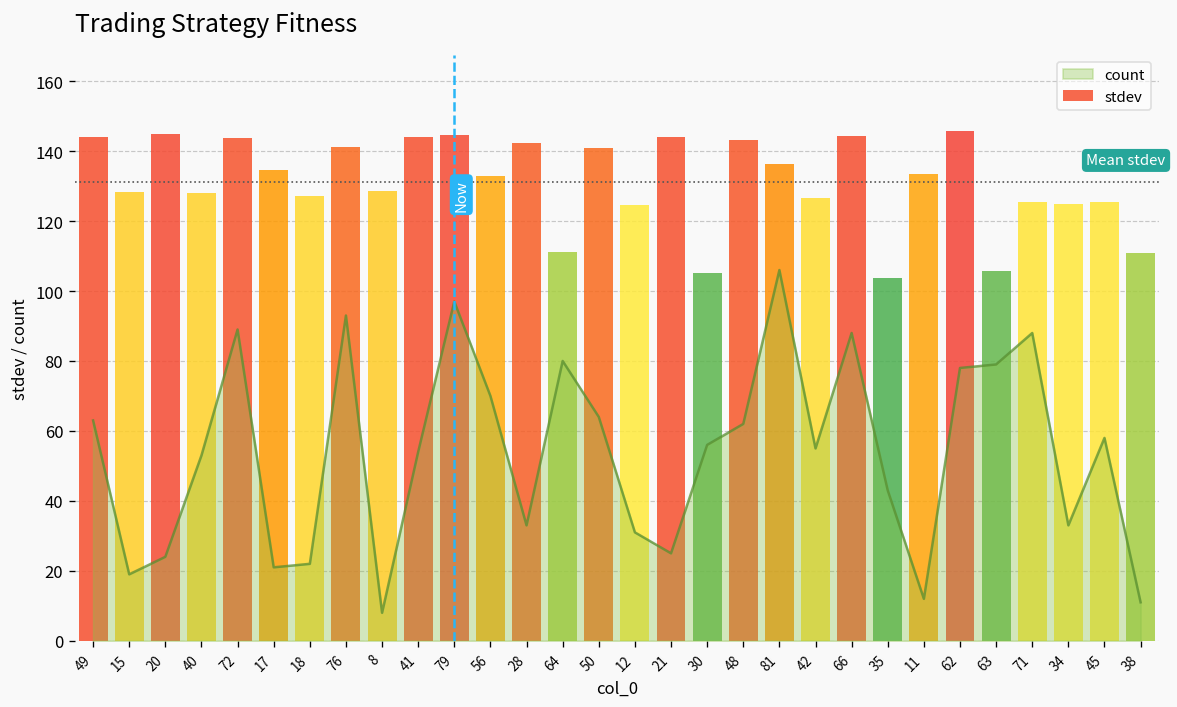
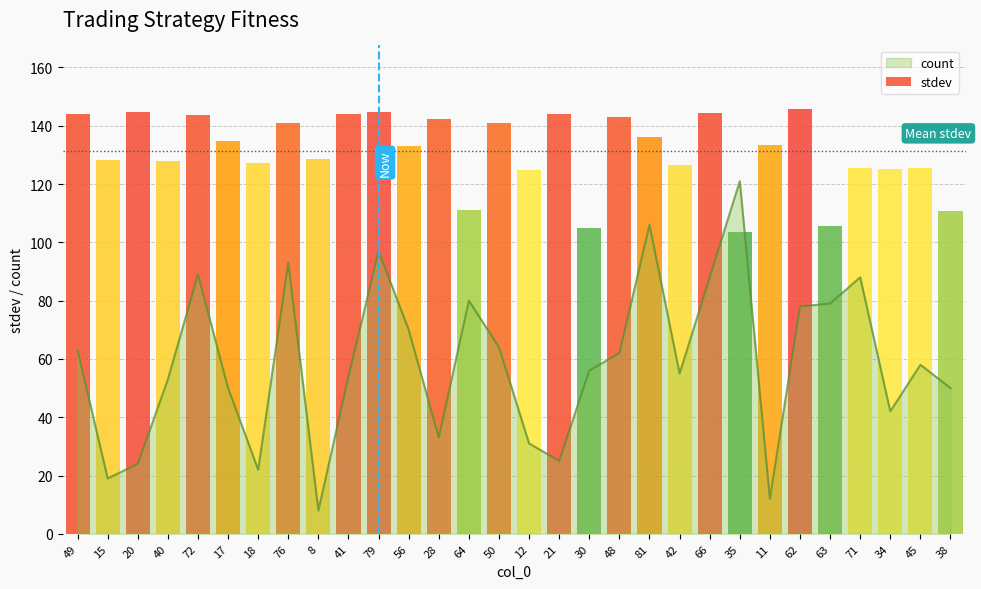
count, 17: 21 -> 50
count, 35: 43 -> 121
count, 34: 33 -> 42
count, 38: 11 -> 50
